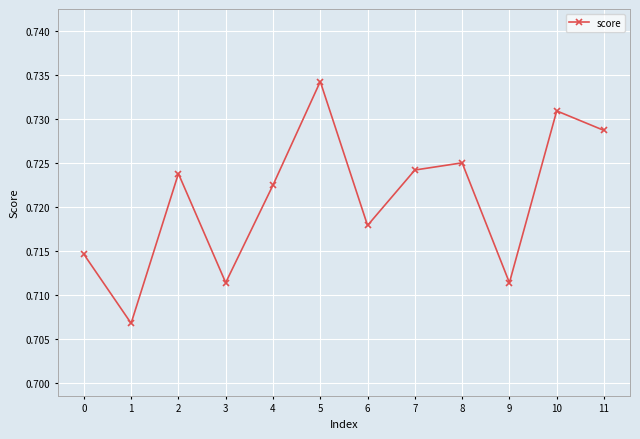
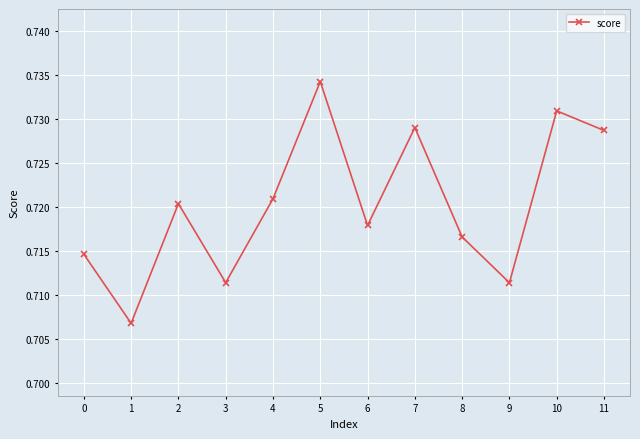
2: 0.724 -> 0.720
4: 0.723 -> 0.721
7: 0.724 -> 0.729
8: 0.725 -> 0.717
